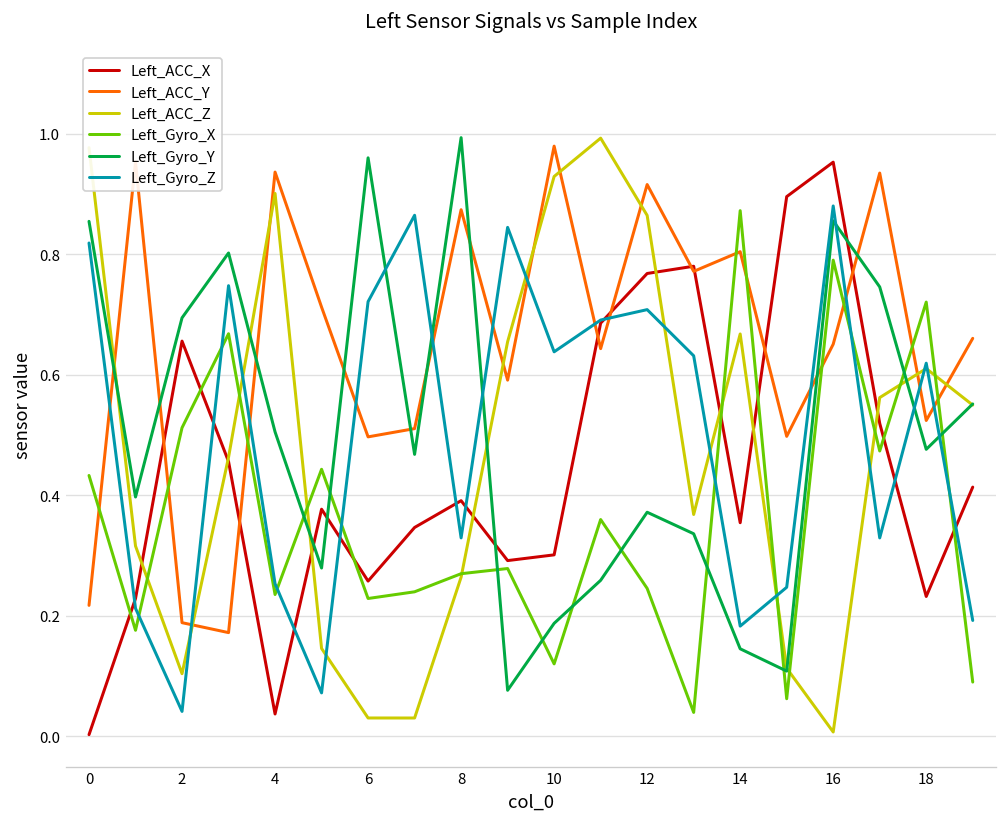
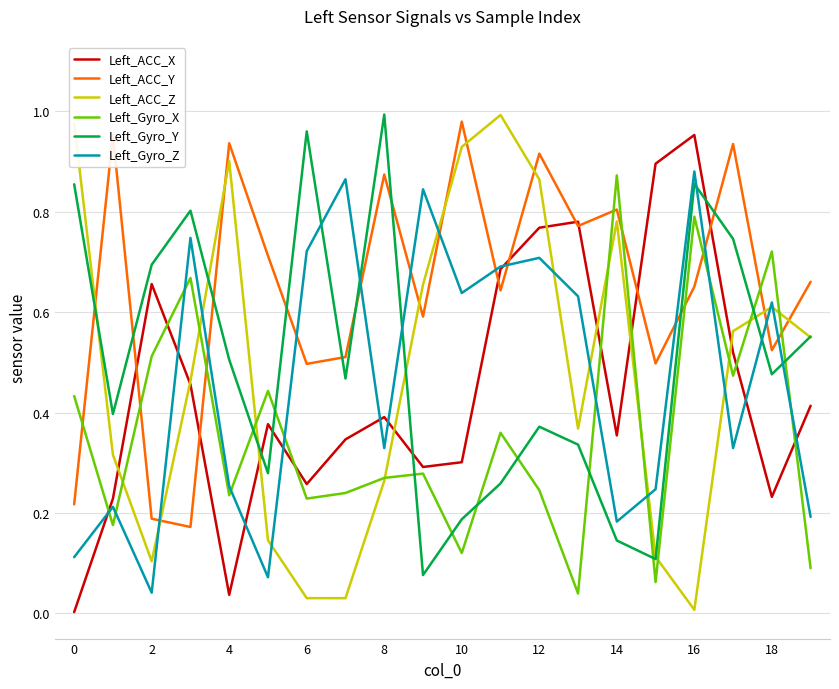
Left_Gyro_Z, 0: 0.82 -> 0.11
Left_ACC_Z, 14: 0.67 -> 0.78
